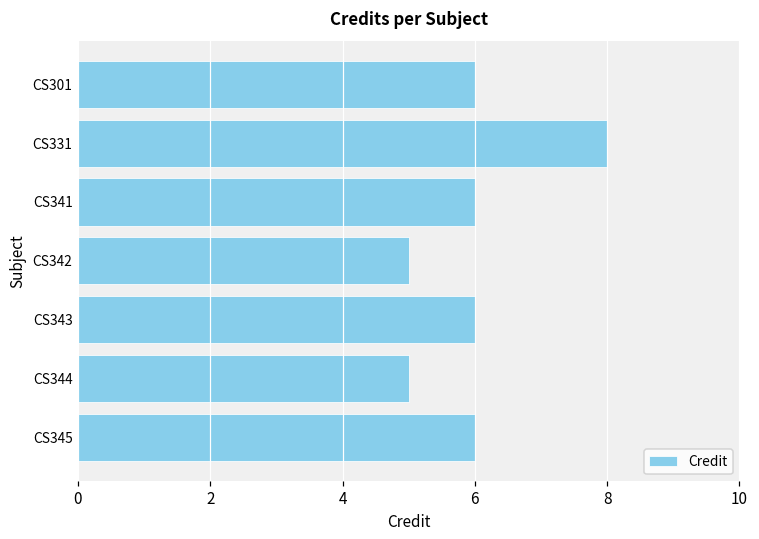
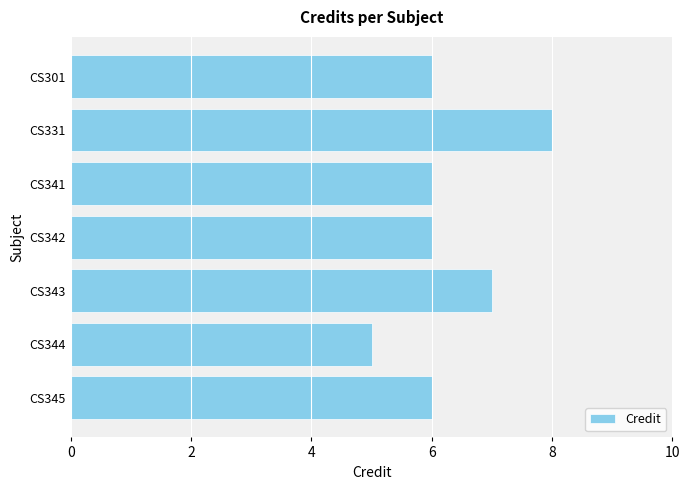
CS342: 5 -> 6
CS343: 6 -> 7
